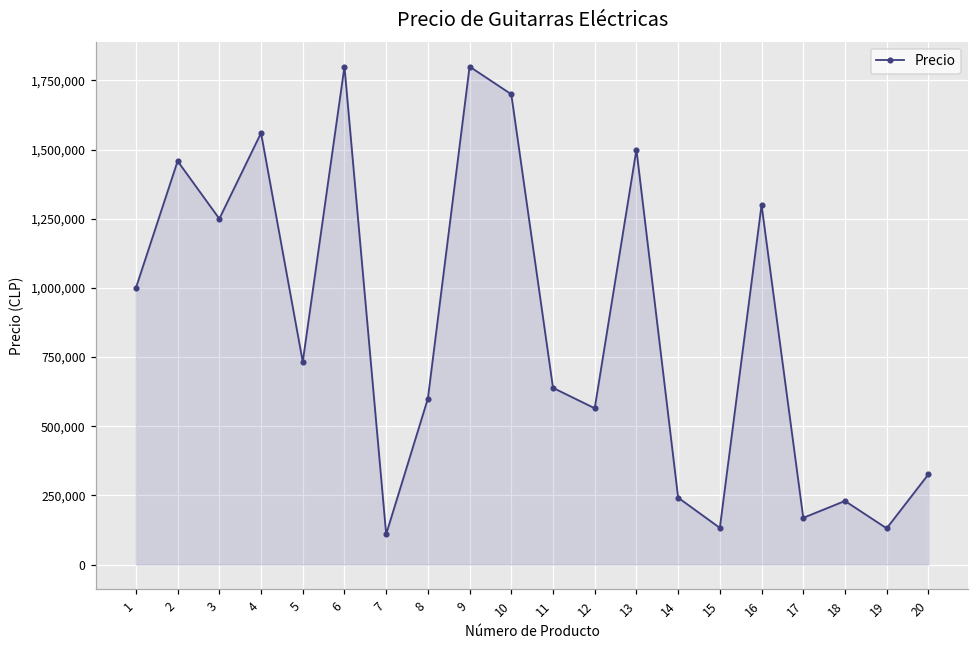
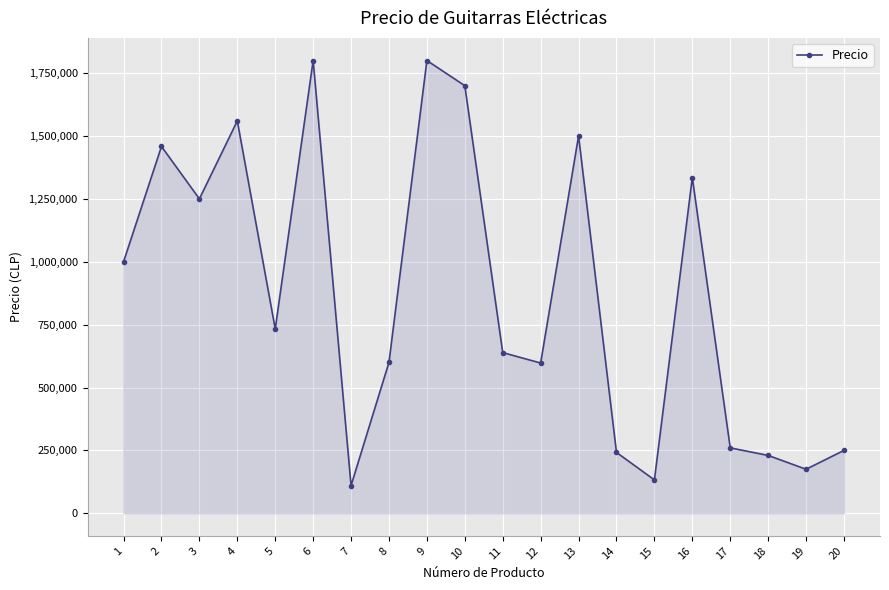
12: 560,000 -> 600,000
16: 1,300,000 -> 1,330,000
17: 170,000 -> 260,000
19: 130,000 -> 170,000
20: 330,000 -> 250,000
